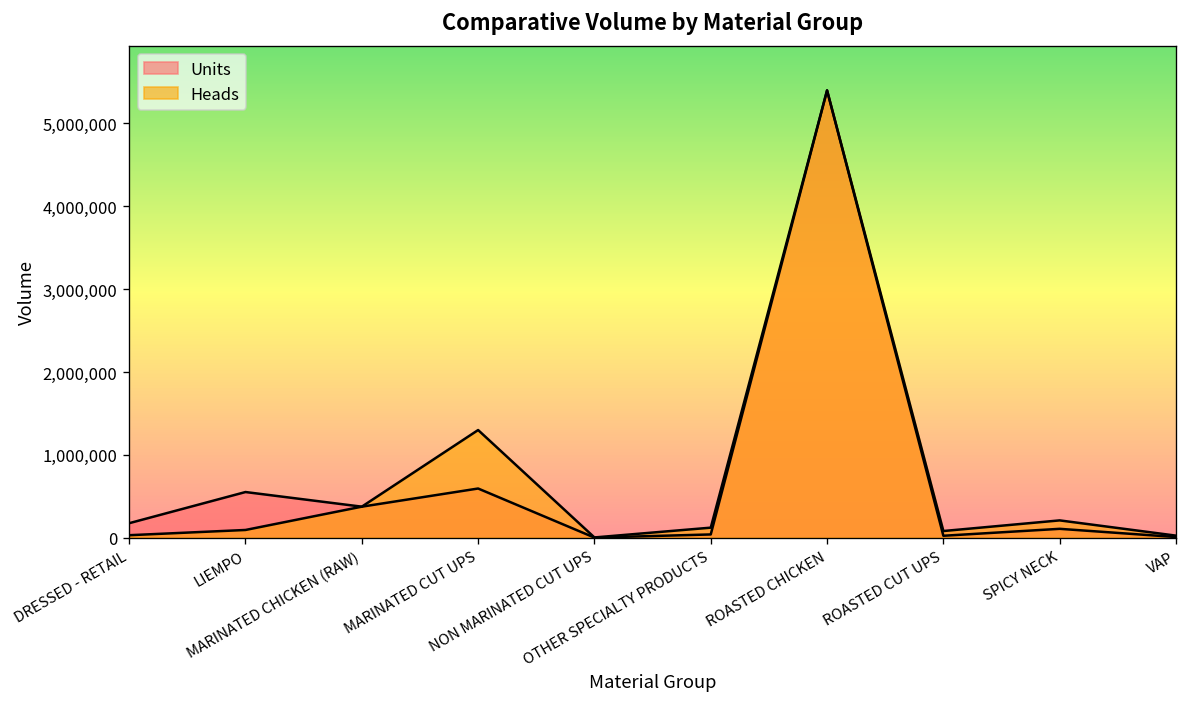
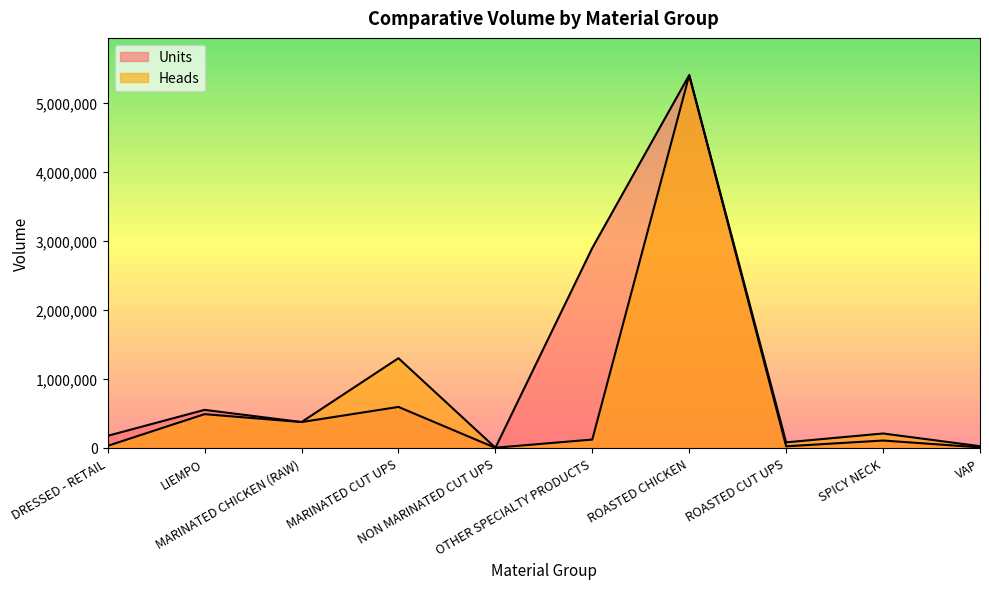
Heads, LIEMPO: 100,000 -> 500,000
Units, OTHER SPECIALTY PRODUCTS: 0 -> 2,900,000
